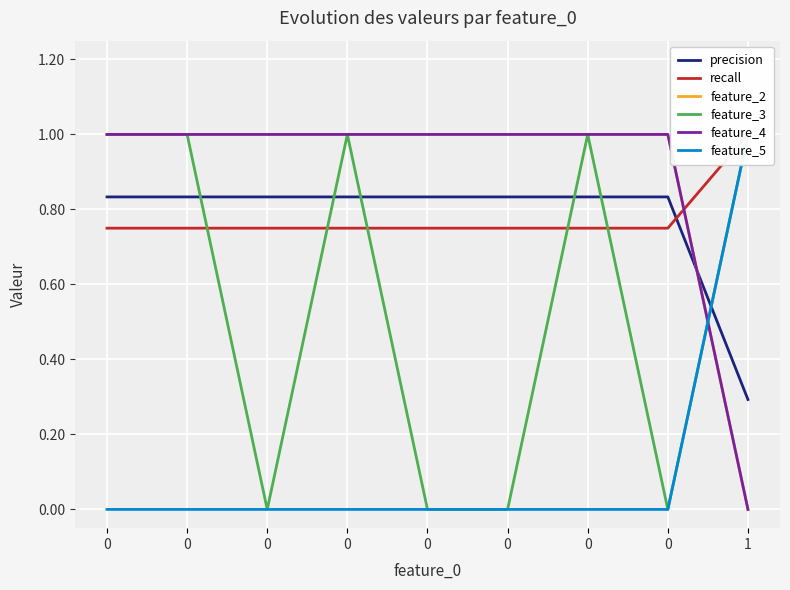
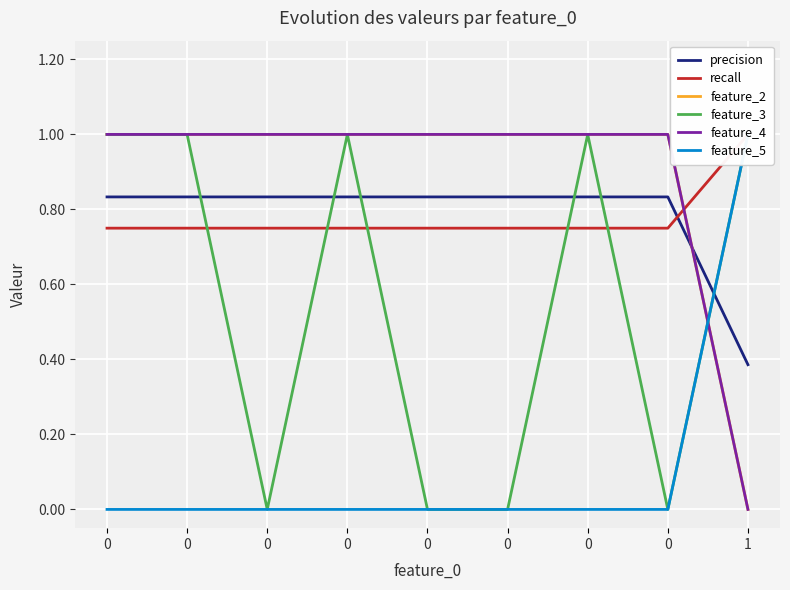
precision, 1: 0.29 -> 0.39
